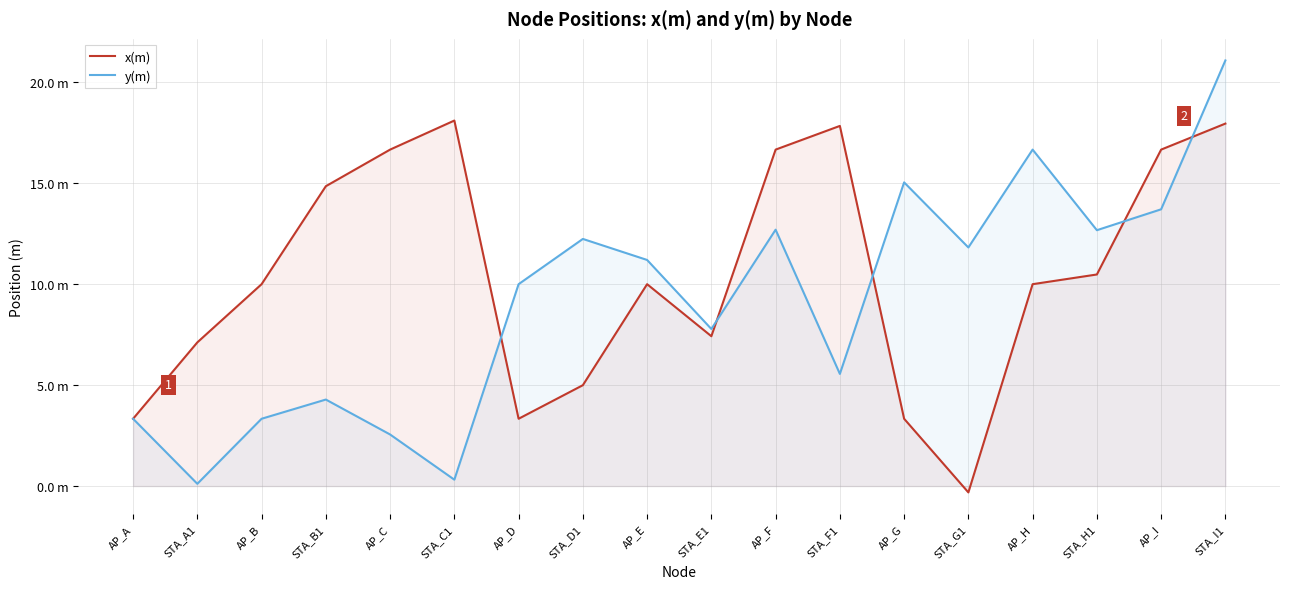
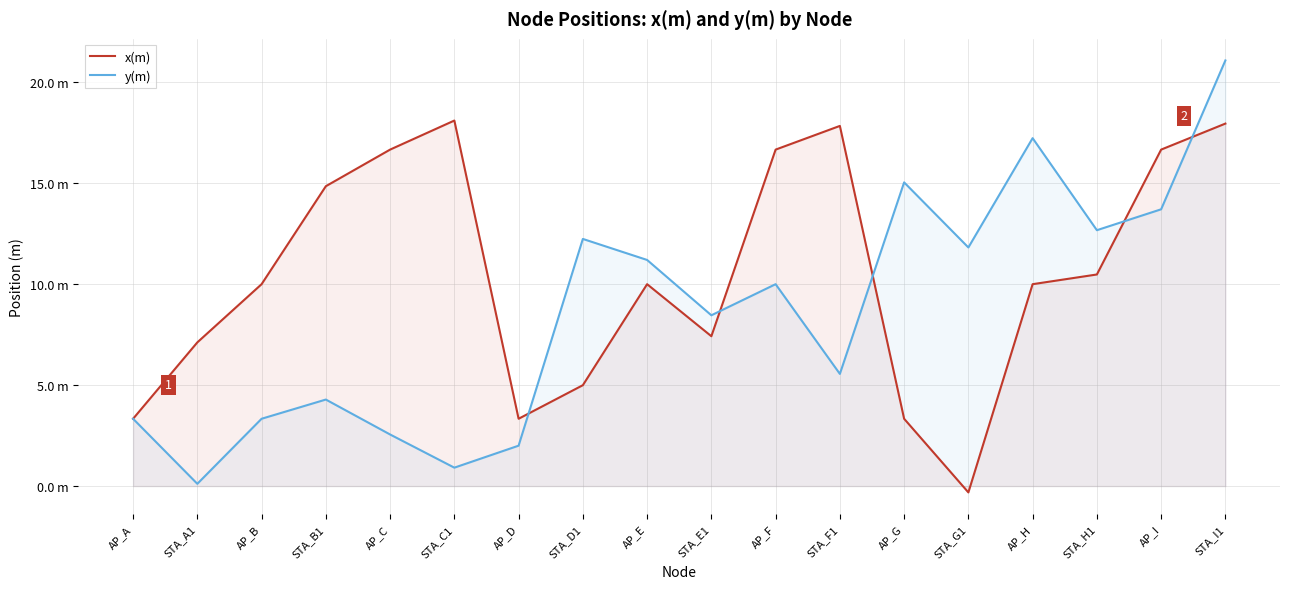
y(m), STA_C1: 0.3 m -> 0.9 m
y(m), AP_D: 10 m -> 2 m
y(m), STA_E1: 7.8 m -> 8.5 m
y(m), AP_F: 12.7 m -> 10.0 m
y(m), AP_H: 16.7 m -> 17.2 m
